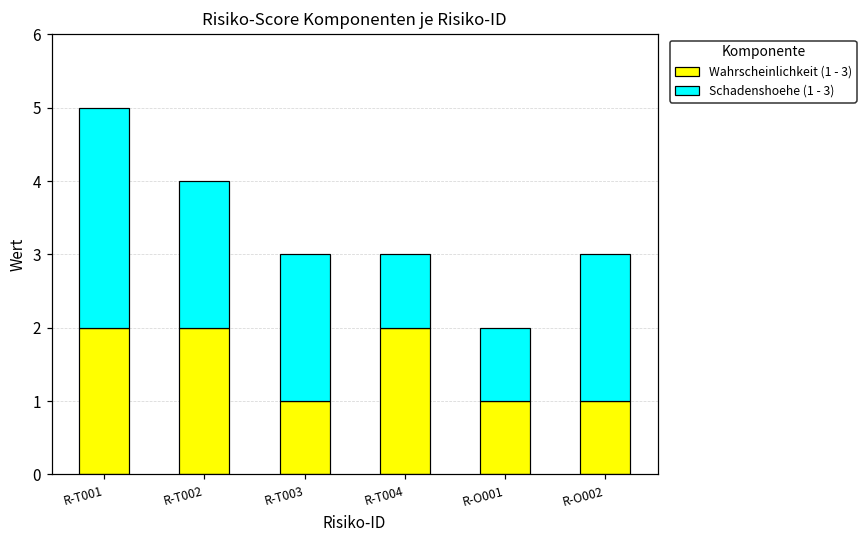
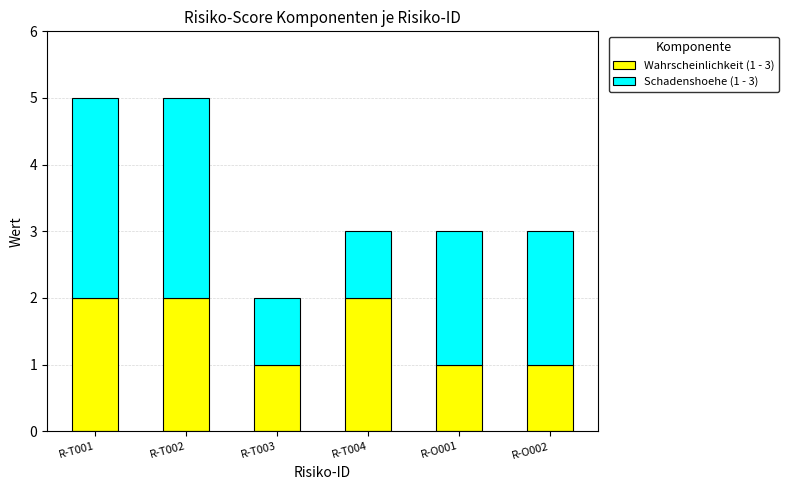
Schadenshoehe (1 - 3), R-T002: 2 -> 3
Schadenshoehe (1 - 3), R-T003: 2 -> 1
Schadenshoehe (1 - 3), R-O001: 1 -> 2
